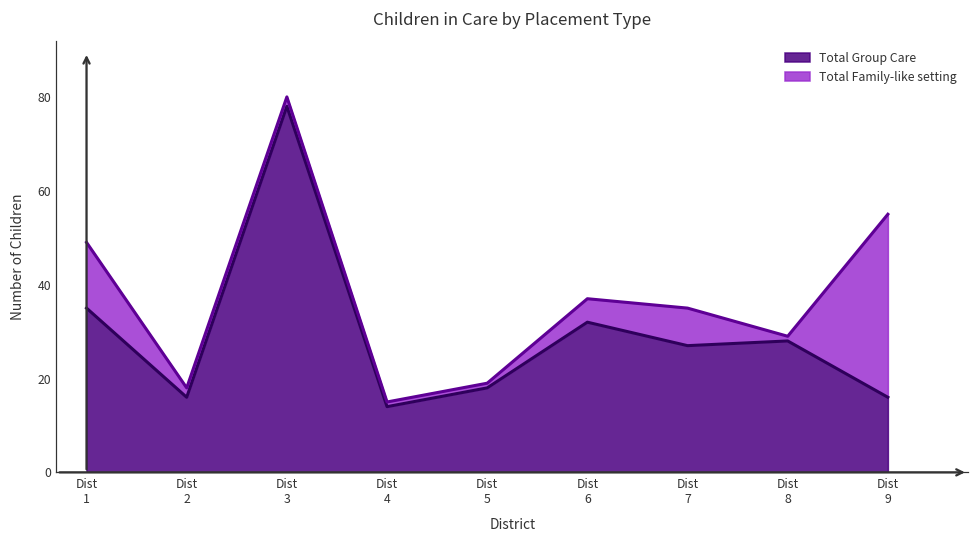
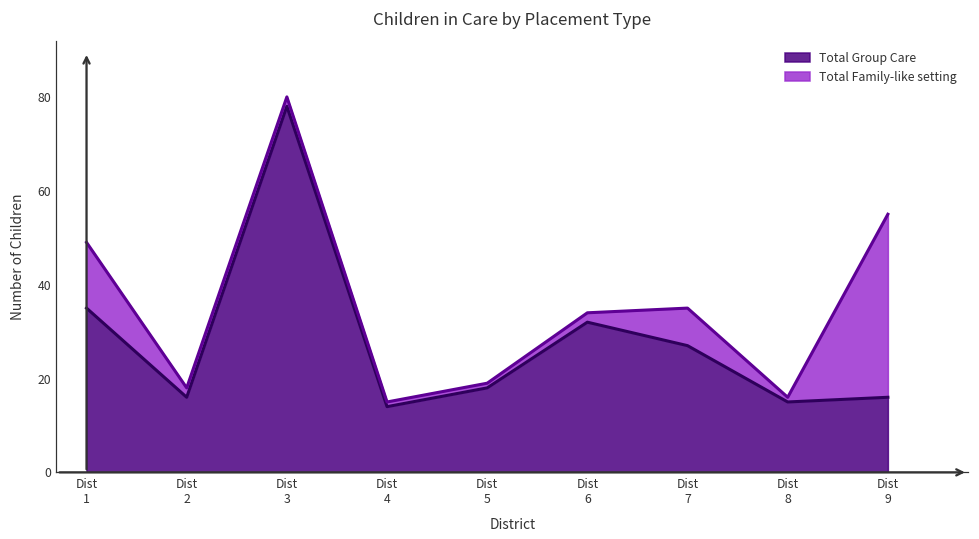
Total Family-like setting, Dist 6: 5 -> 2
Total Group Care, Dist 8: 28 -> 15
